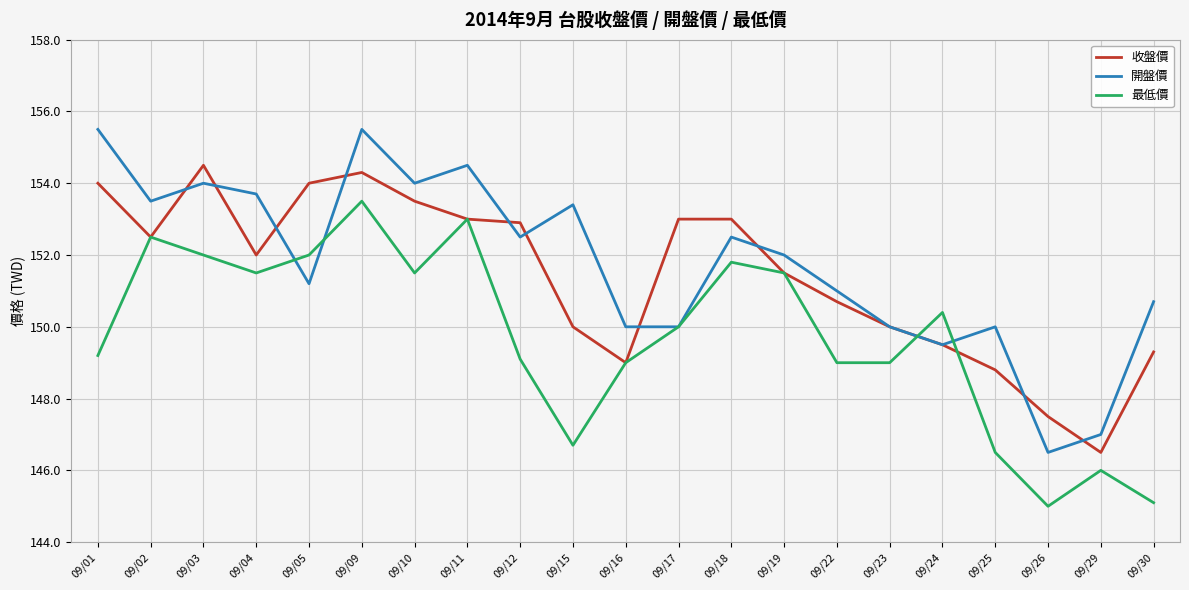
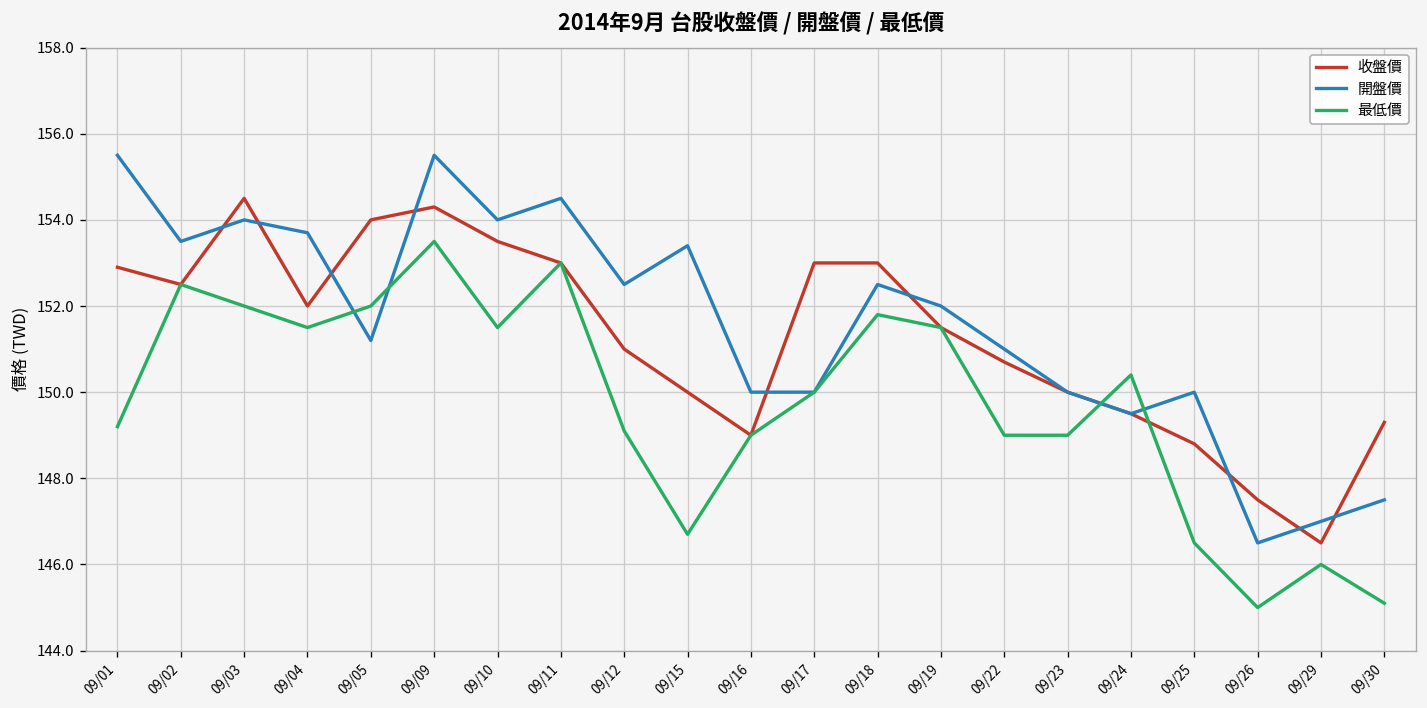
收盤價, 09/01: 154.0 -> 152.9
收盤價, 09/12: 152.9 -> 151.0
開盤價, 09/30: 150.7 -> 147.5
